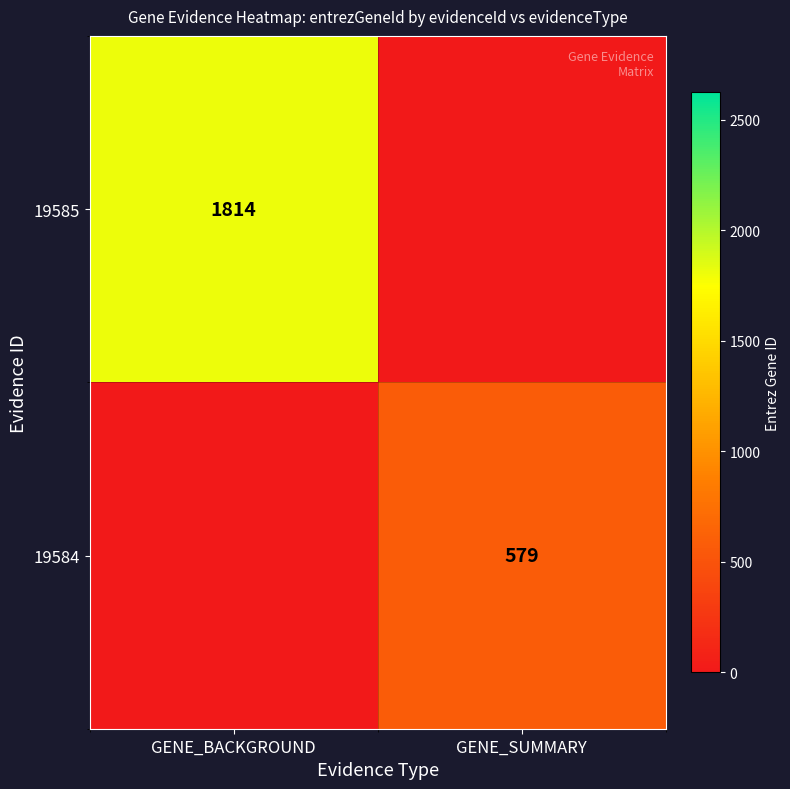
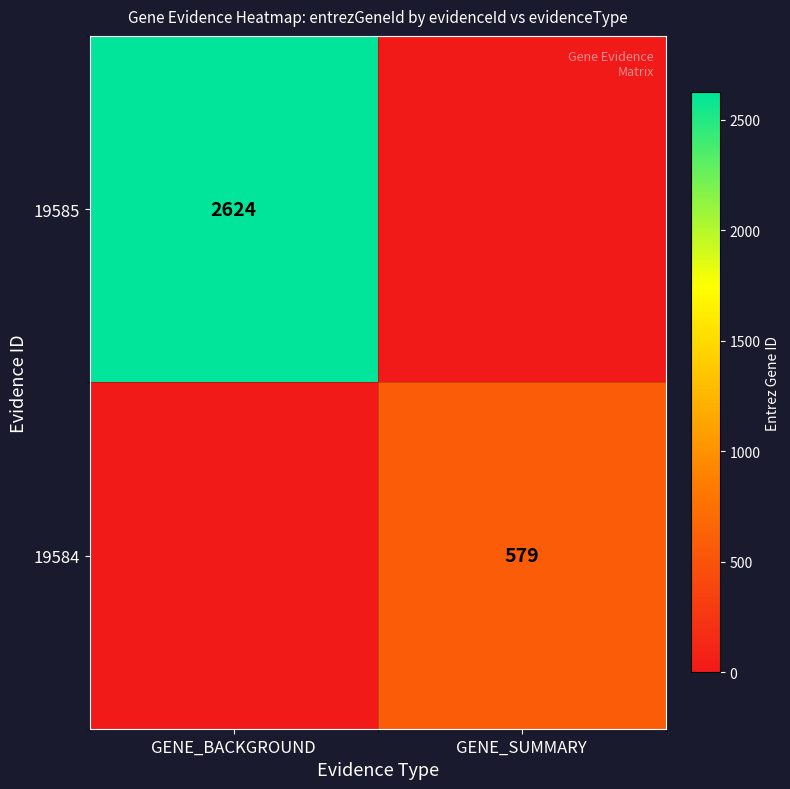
19585, GENE_BACKGROUND: 1814 -> 2624
